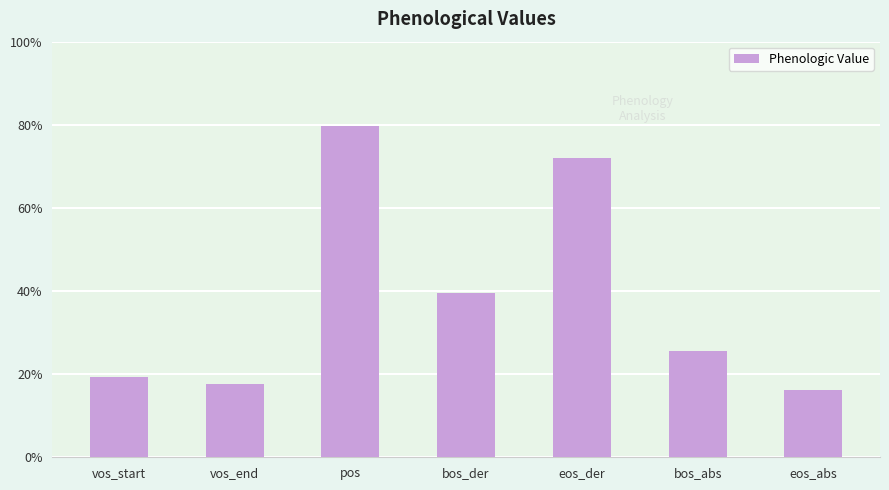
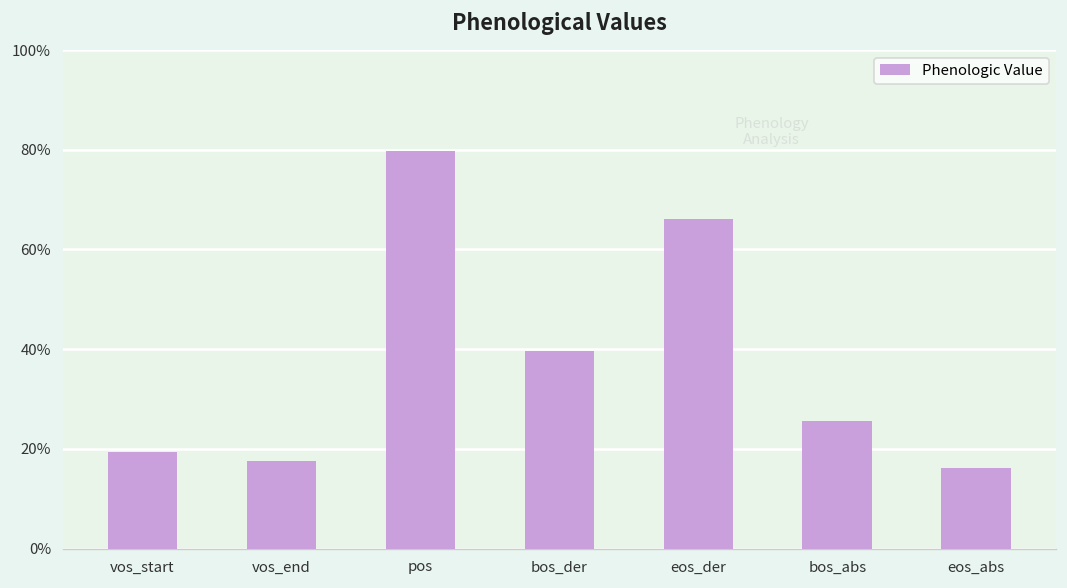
eos_der: 72% -> 66%
